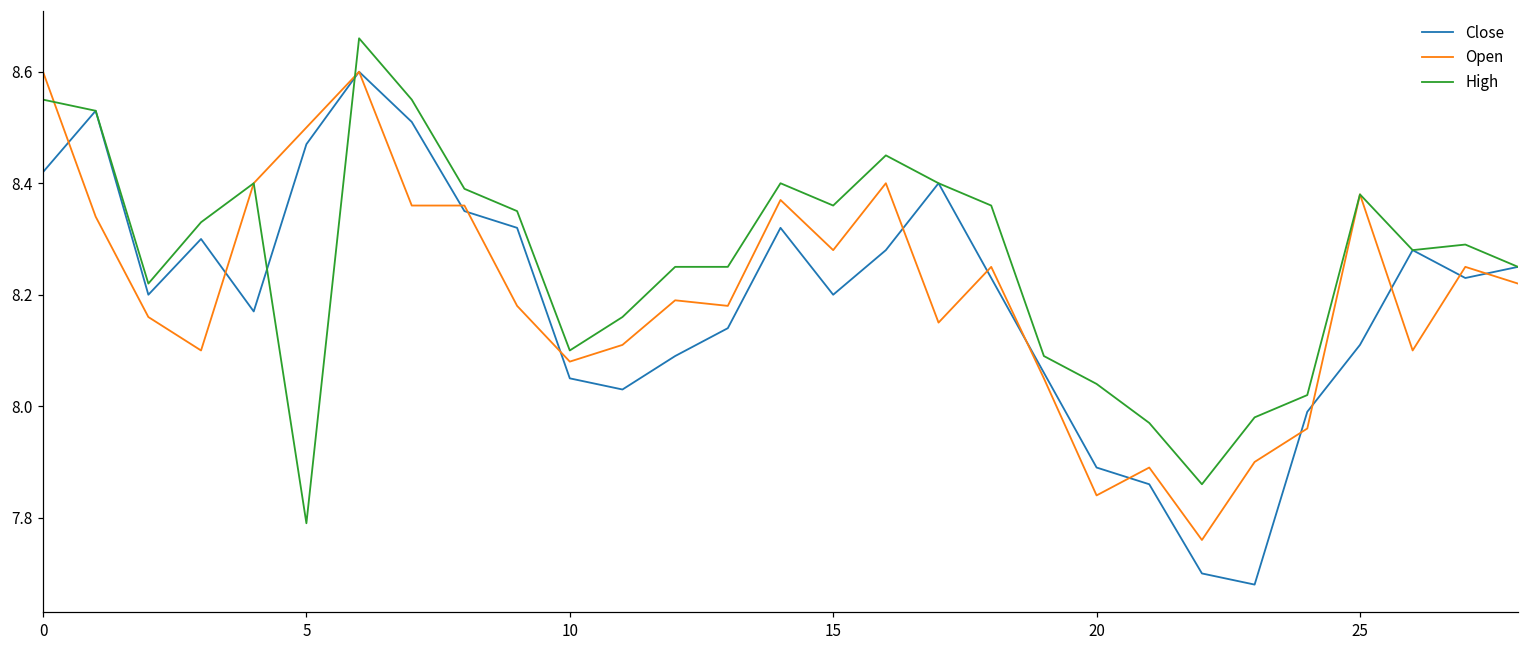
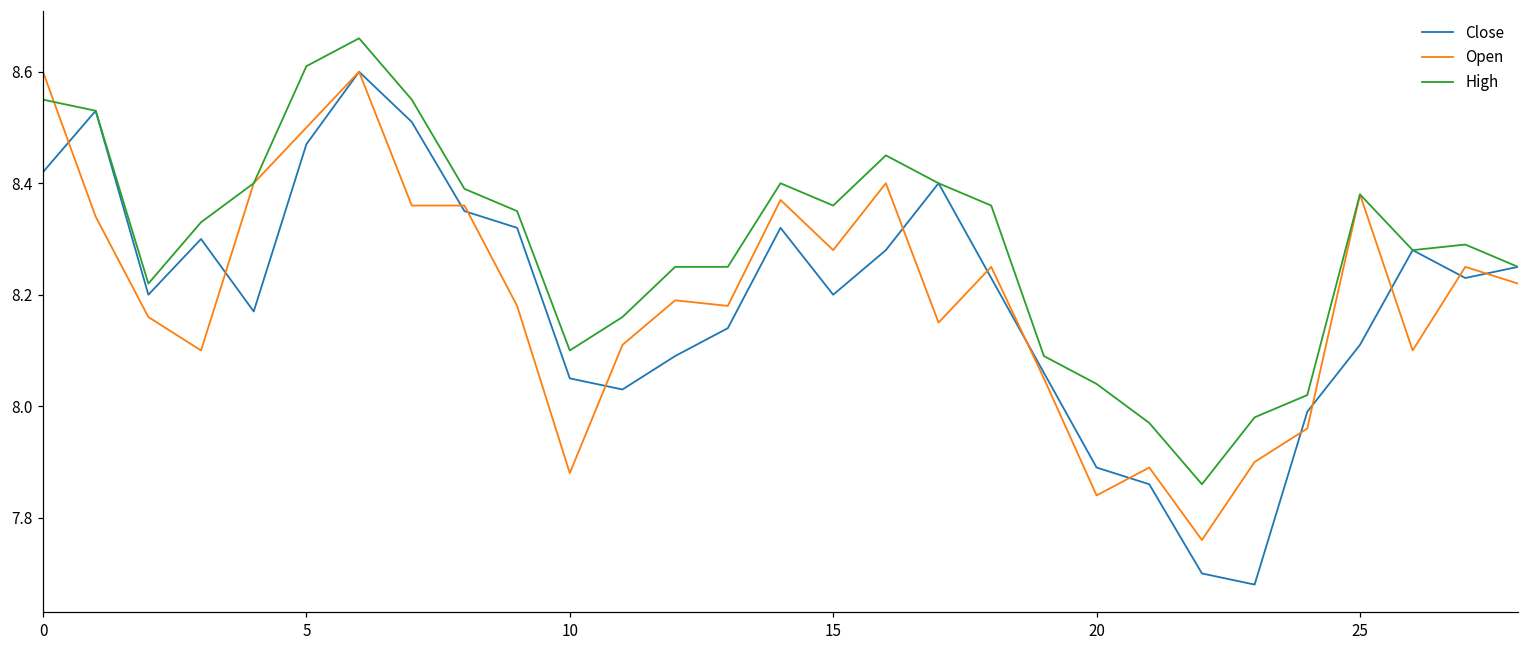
High, 5: 7.79 -> 8.61
Open, 10: 8.08 -> 7.88
